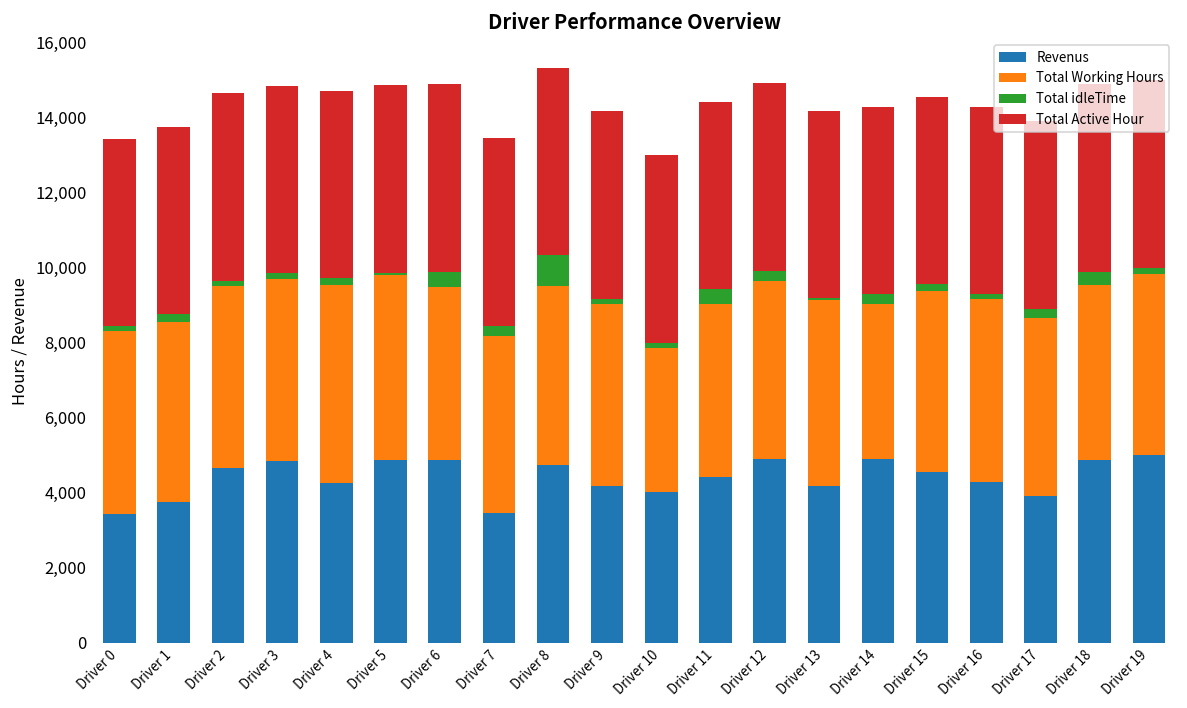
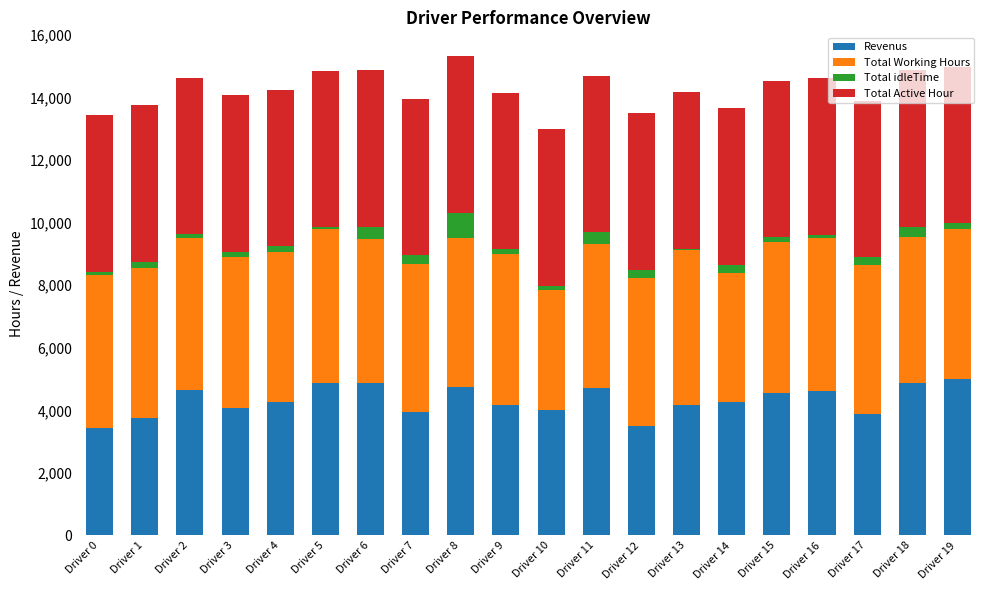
Revenus, Driver 3: 4,800 -> 4,100
Total Working Hours, Driver 4: 5,300 -> 4,800
Revenus, Driver 7: 3,400 -> 4,000
Revenus, Driver 11: 4,400 -> 4,700
Revenus, Driver 12: 4,900 -> 3,500
Revenus, Driver 14: 4,900 -> 4,300
Revenus, Driver 16: 4,300 -> 4,600
